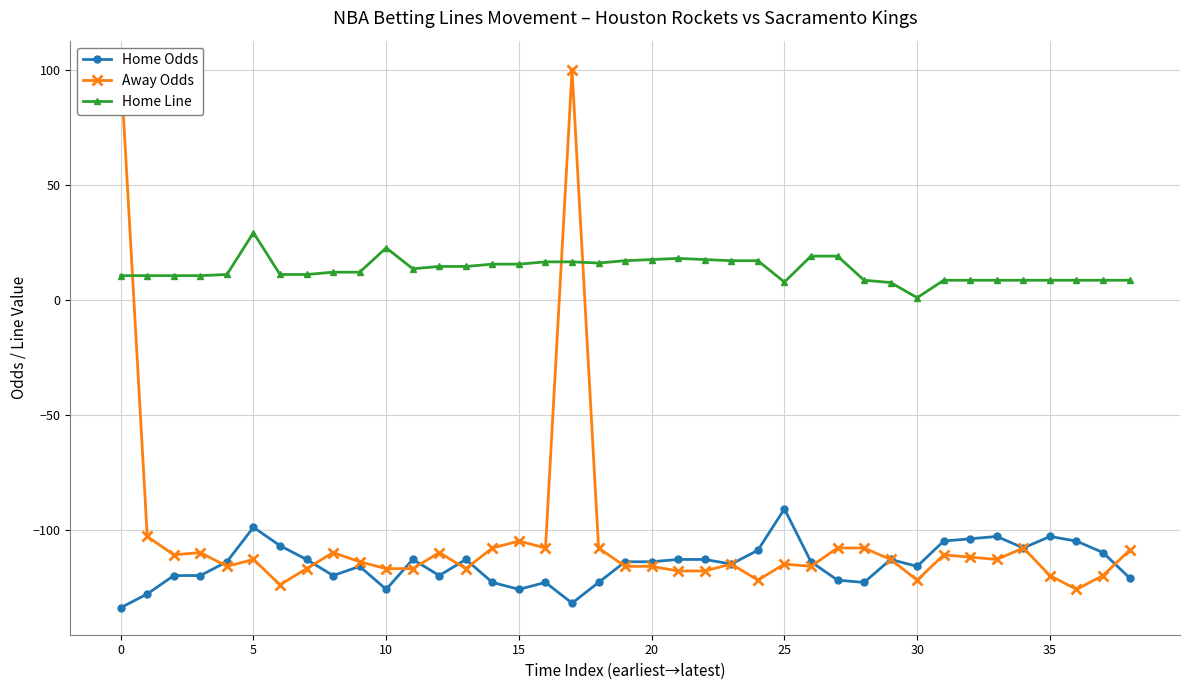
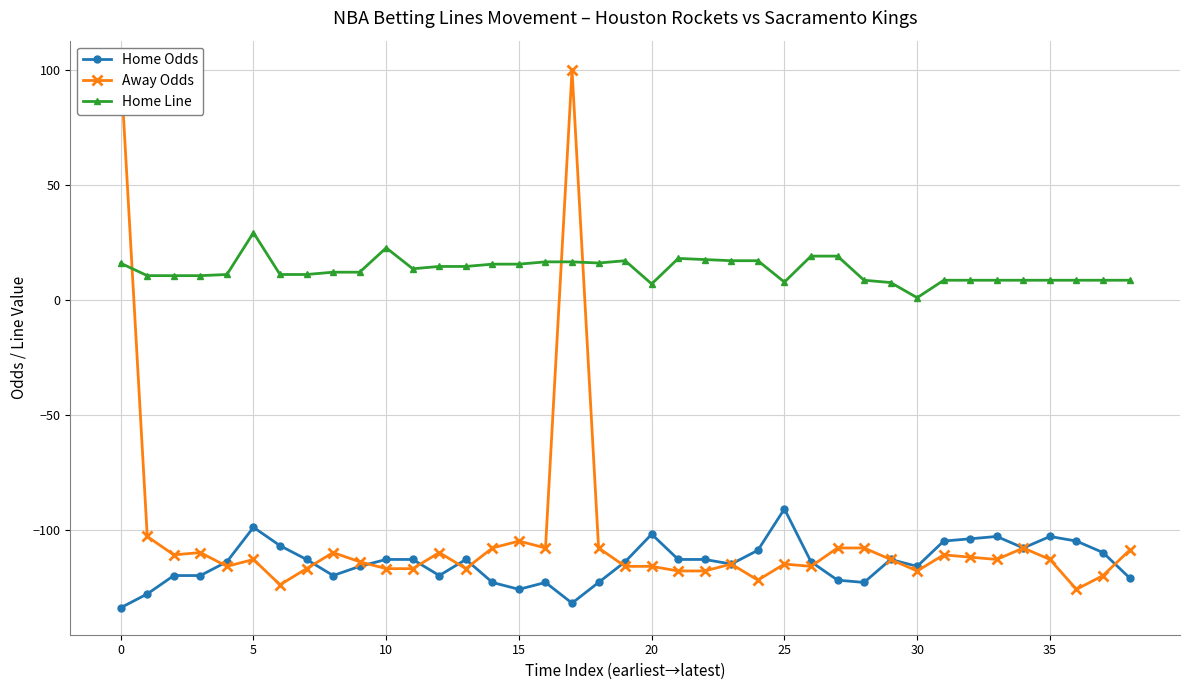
Home Line, 0: 11 -> 16
Home Odds, 10: -126 -> -113
Home Odds, 20: -114 -> -102
Home Line, 20: 18 -> 7
Away Odds, 30: -122 -> -118
Away Odds, 35: -120 -> -113
